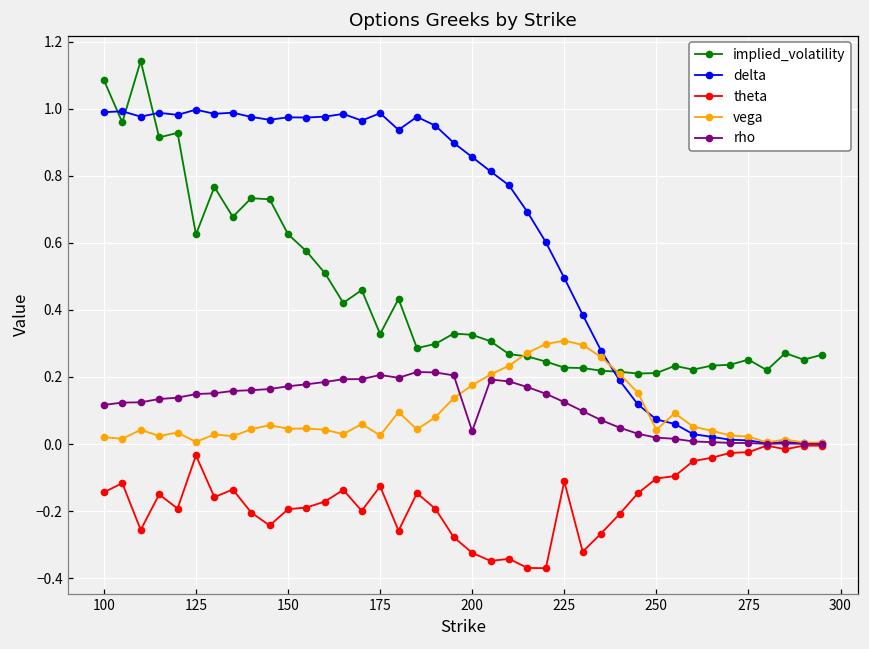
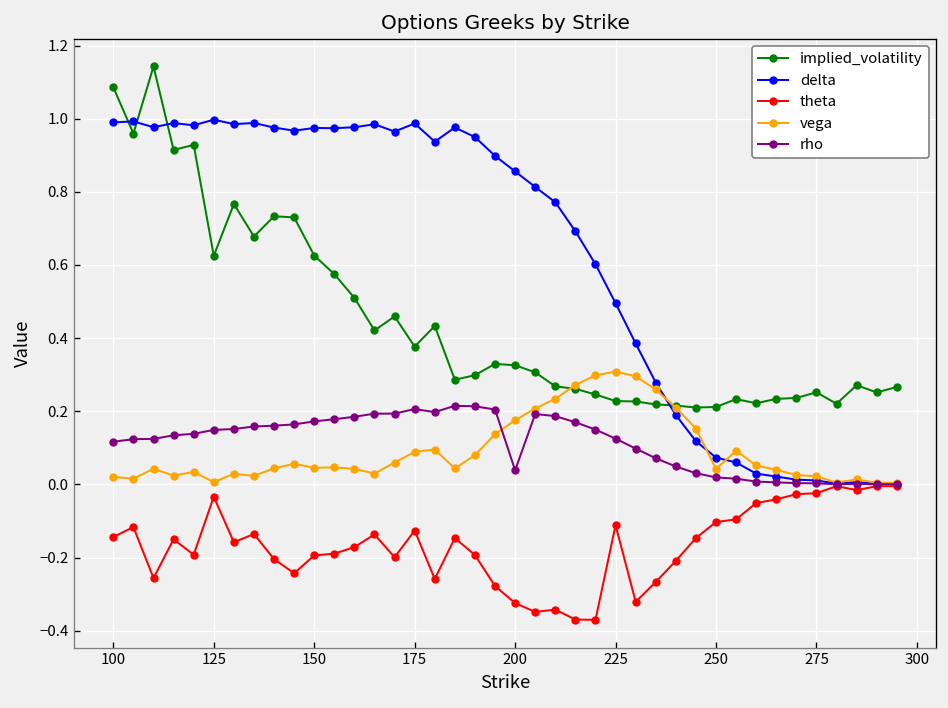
implied_volatility, 175: 0.33 -> 0.38
vega, 175: 0.03 -> 0.09
